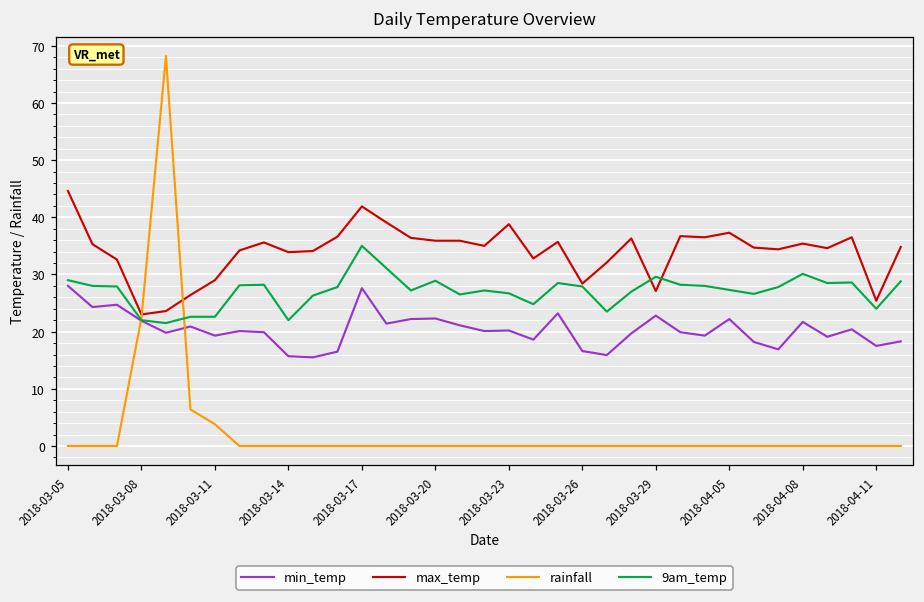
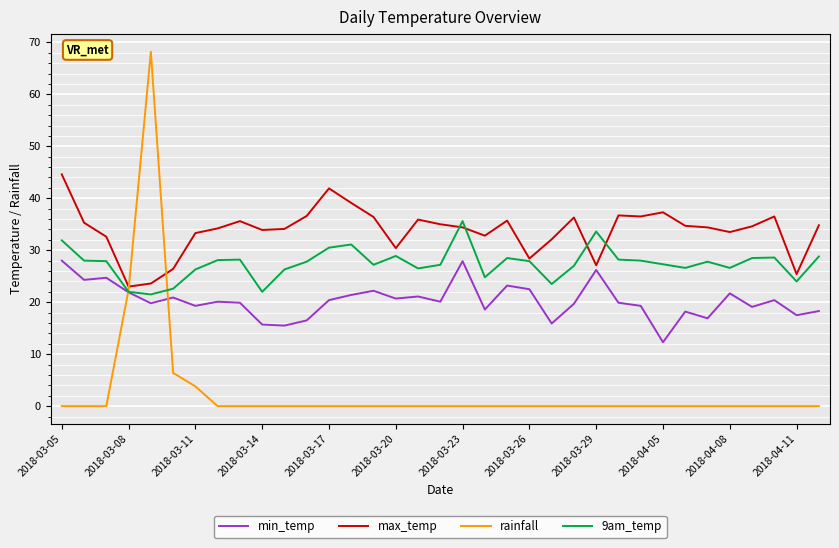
9am_temp, 2018-03-05: 29 -> 32
max_temp, 2018-03-11: 29 -> 33
9am_temp, 2018-03-11: 23 -> 26
min_temp, 2018-03-17: 28 -> 20
9am_temp, 2018-03-17: 35 -> 31
min_temp, 2018-03-20: 22 -> 21
max_temp, 2018-03-20: 36 -> 30
min_temp, 2018-03-23: 20 -> 28
max_temp, 2018-03-23: 39 -> 34
9am_temp, 2018-03-23: 27 -> 36
min_temp, 2018-03-26: 17 -> 23
min_temp, 2018-03-29: 23 -> 26
9am_temp, 2018-03-29: 30 -> 34
min_temp, 2018-04-05: 22 -> 12
max_temp, 2018-04-08: 35 -> 34
9am_temp, 2018-04-08: 30 -> 27
